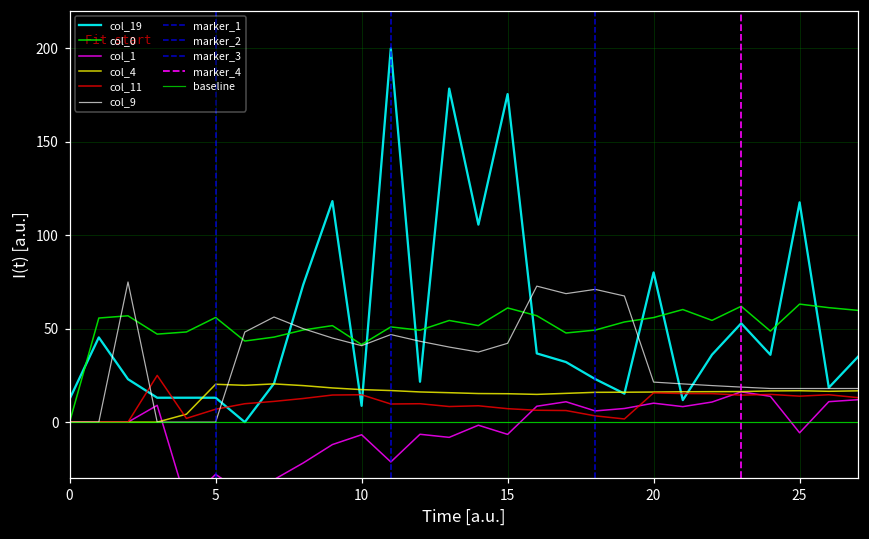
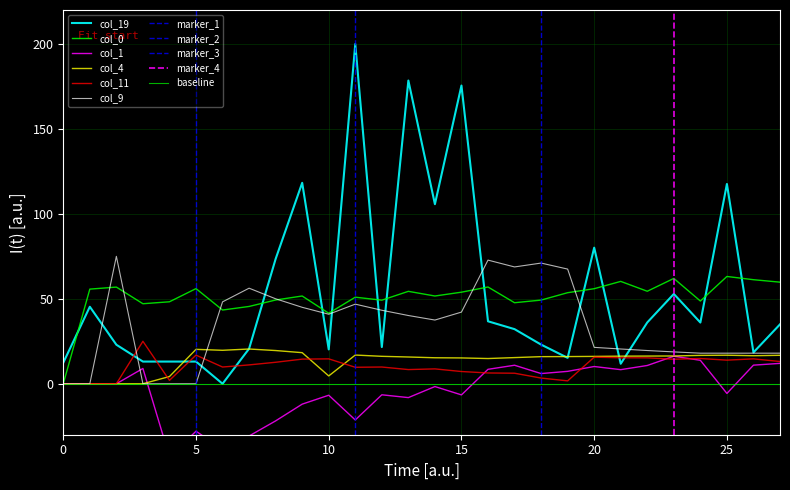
col_11, 5: 7 -> 17
col_19, 10: 9 -> 20
col_4, 10: 17 -> 5
col_0, 15: 61 -> 54
